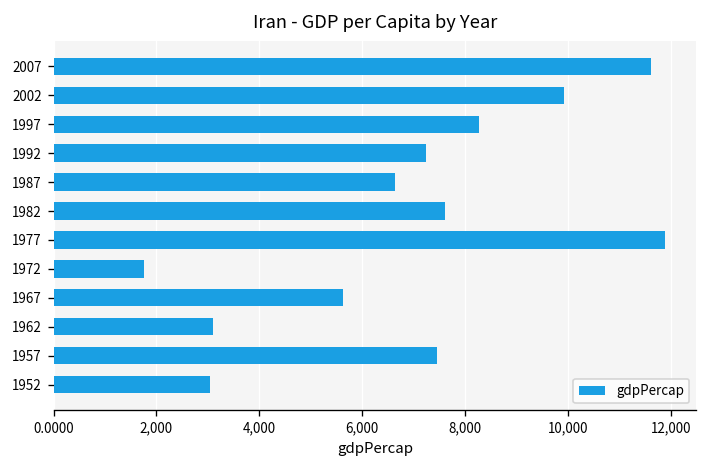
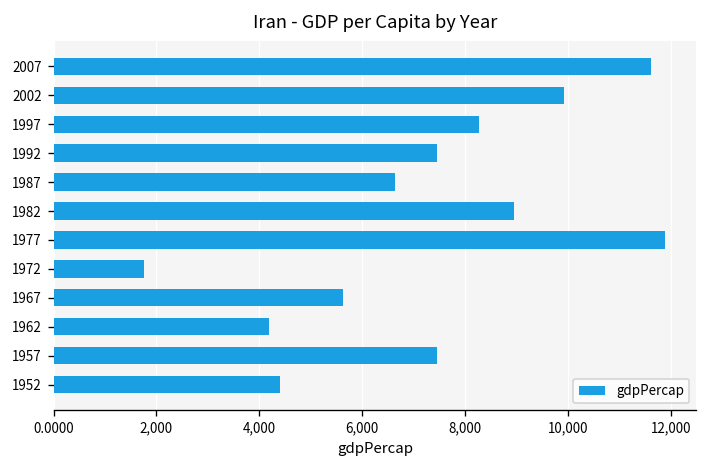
1992: 7,200 -> 7,500
1982: 7,600 -> 8,900
1962: 3,100 -> 4,200
1952: 3,000 -> 4,400
